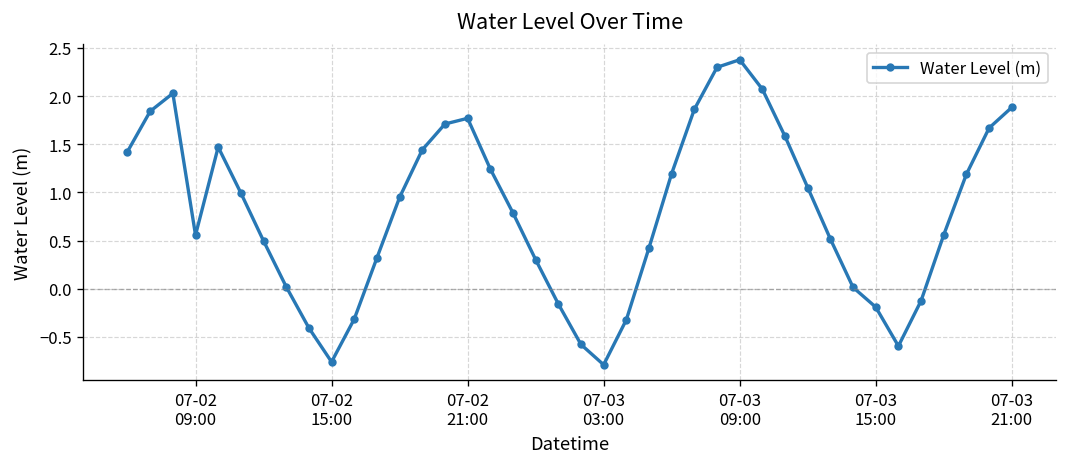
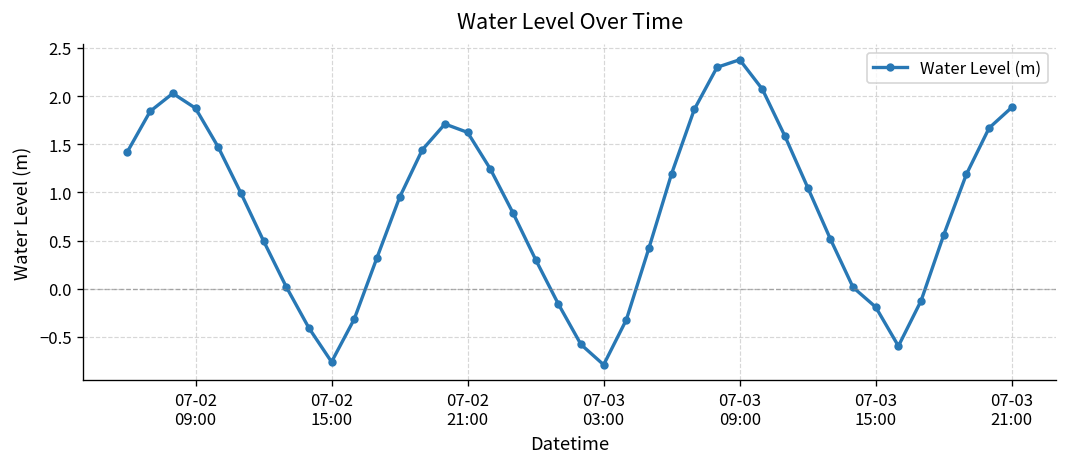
07-02 09:00: 0.6 -> 1.9
07-02 21:00: 1.8 -> 1.6
